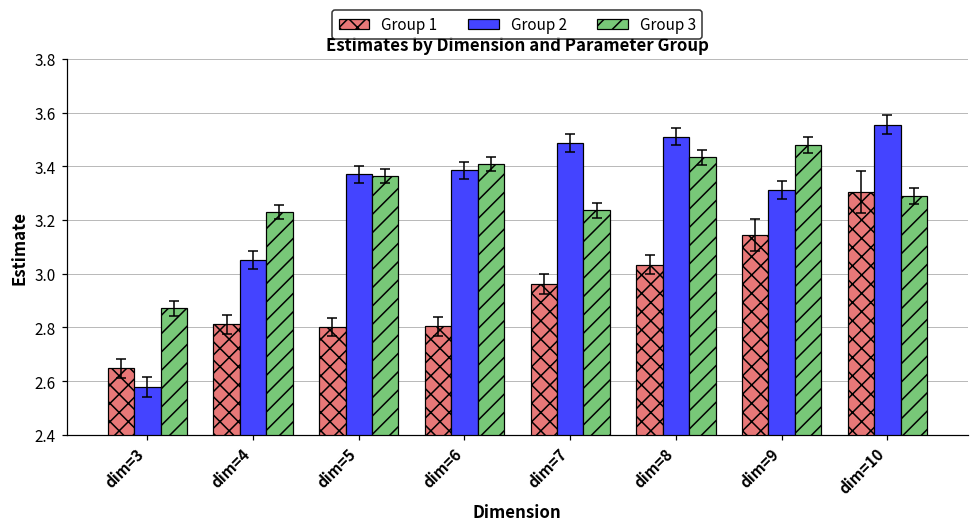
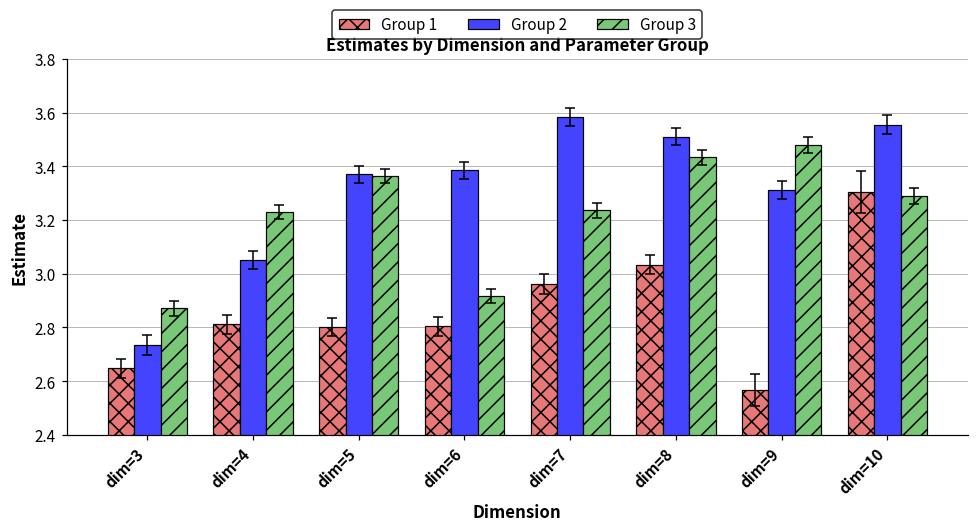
Group 2, dim=3: 2.58 -> 2.74
Group 3, dim=6: 3.41 -> 2.92
Group 2, dim=7: 3.49 -> 3.58
Group 1, dim=9: 3.15 -> 2.57
